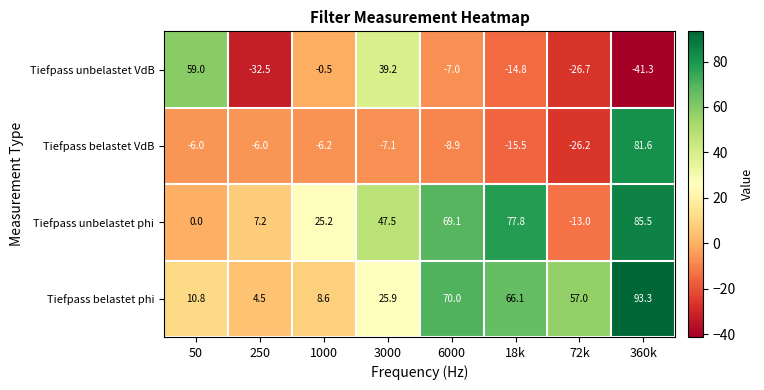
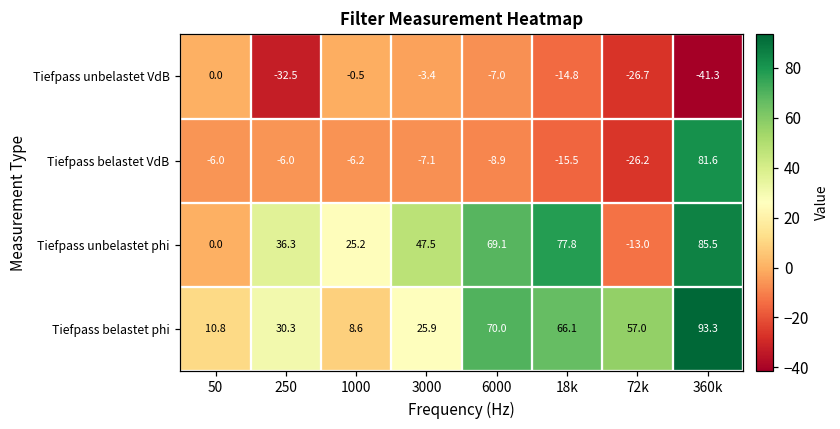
Tiefpass unbelastet VdB, 50: 59.0 -> 0.0
Tiefpass unbelastet VdB, 3000: 39.2 -> -3.4
Tiefpass unbelastet phi, 250: 7.2 -> 36.3
Tiefpass belastet phi, 250: 4.5 -> 30.3
